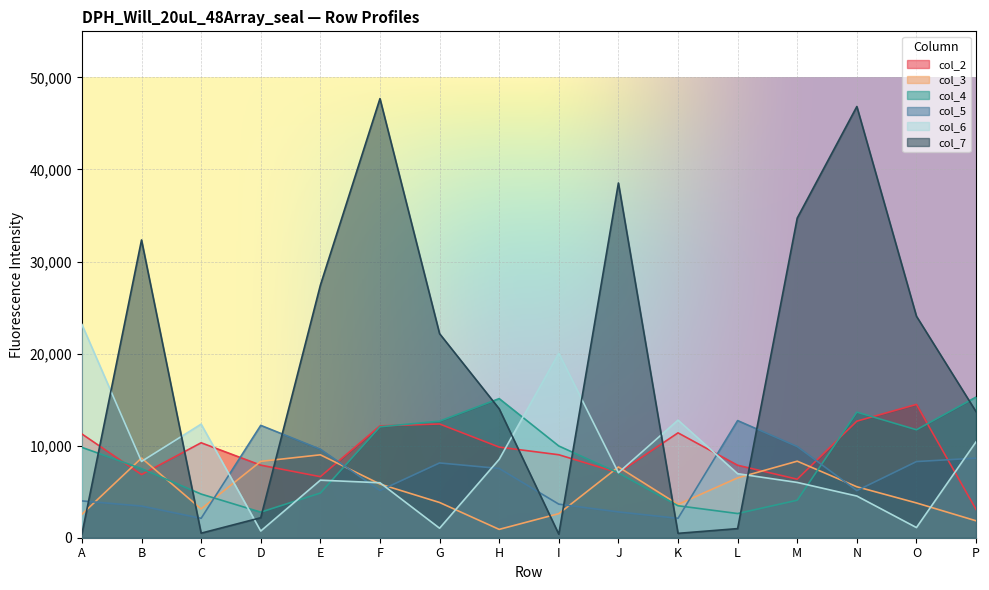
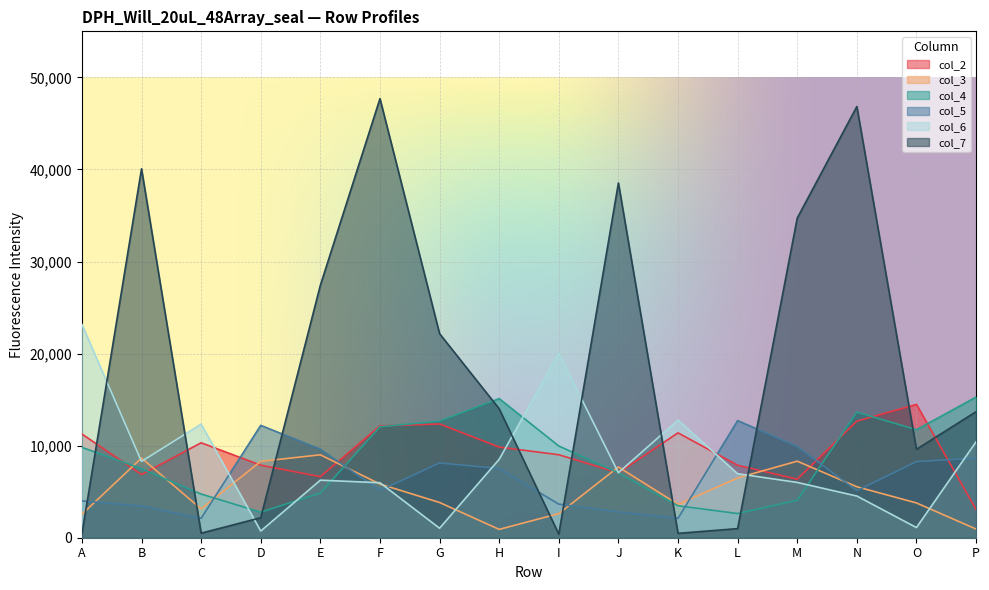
col_7, B: 32,000 -> 40,000
col_7, O: 24,000 -> 10,000
col_3, P: 2,000 -> 1,000
